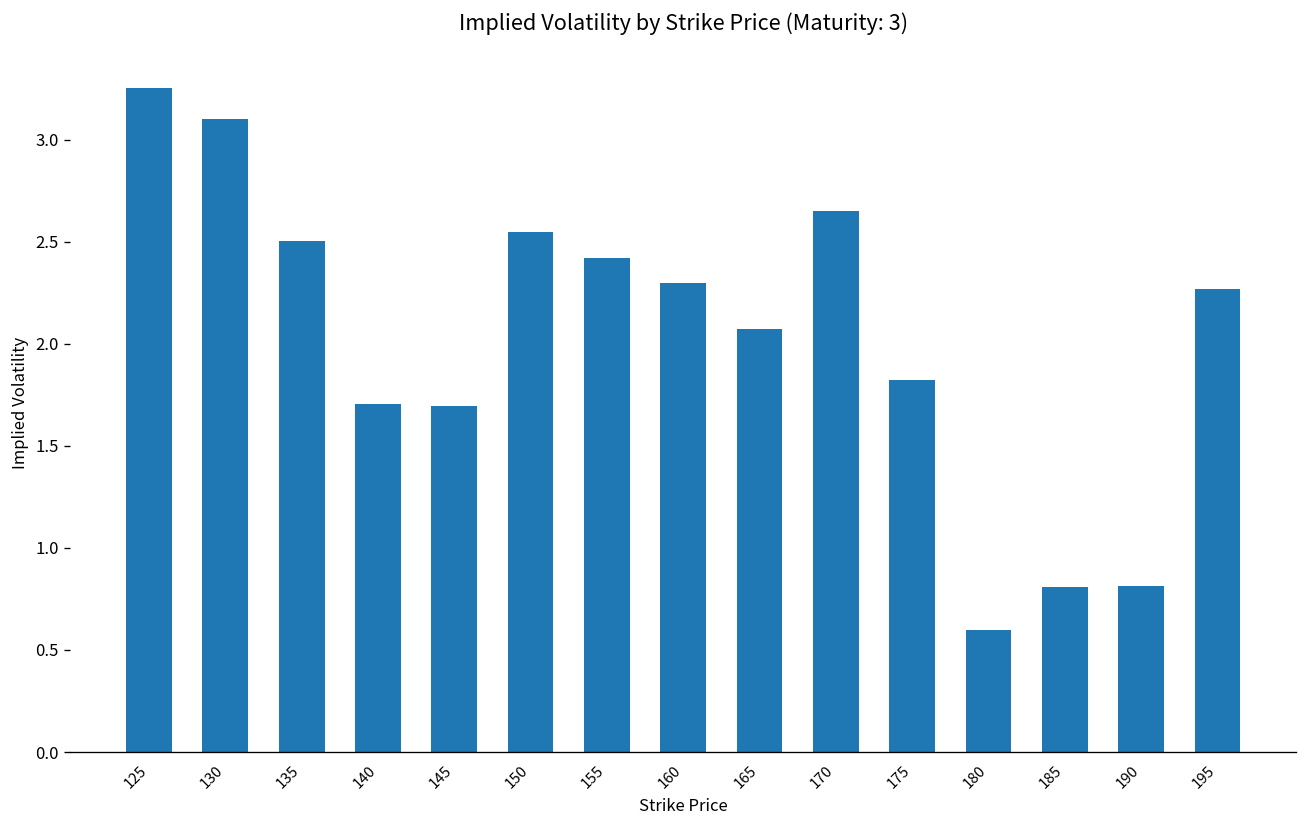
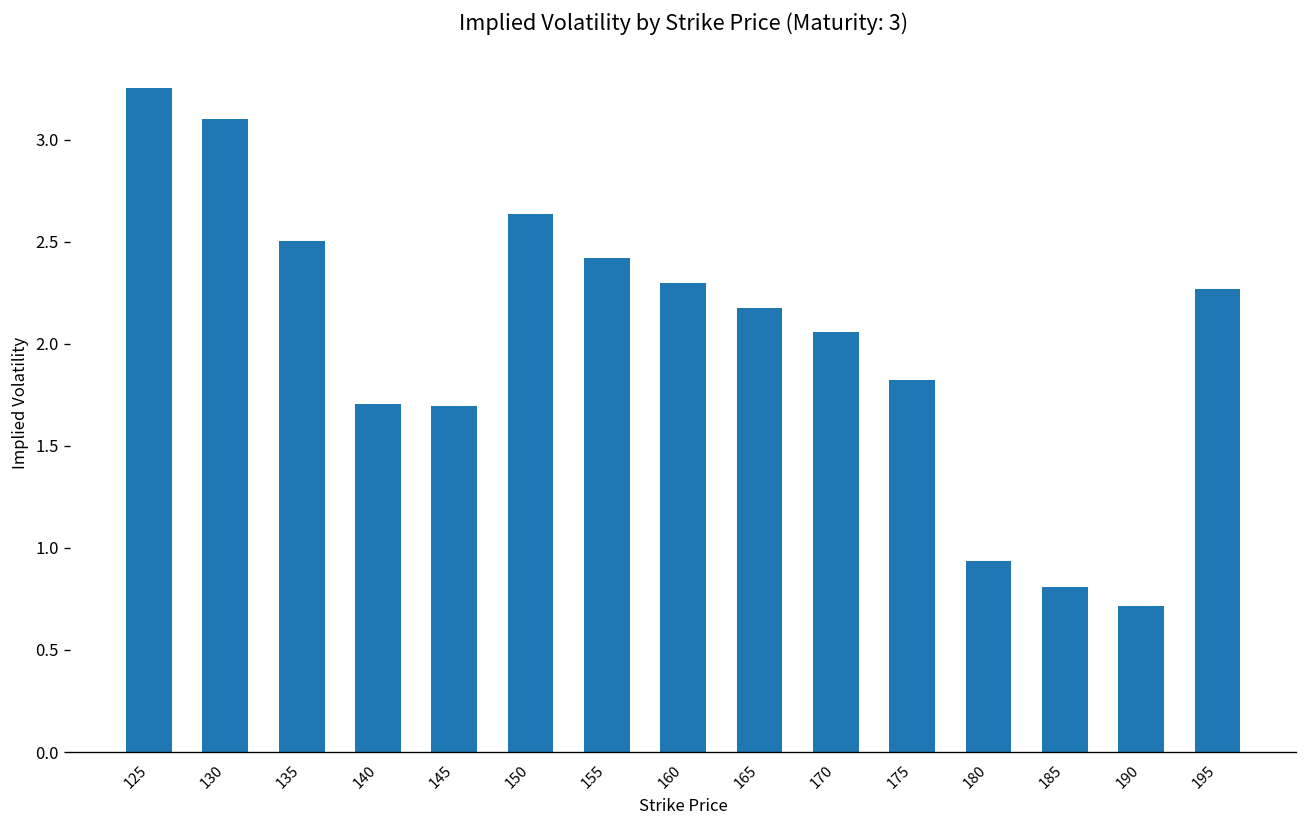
150: 2.55 -> 2.63
165: 2.07 -> 2.18
170: 2.65 -> 2.06
180: 0.60 -> 0.94
190: 0.81 -> 0.72
